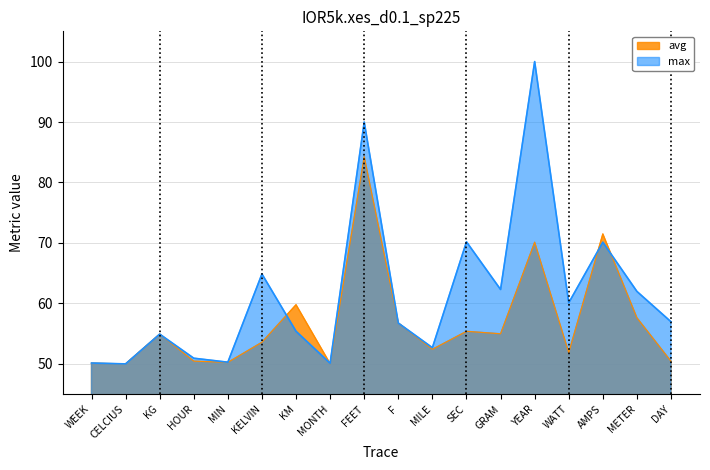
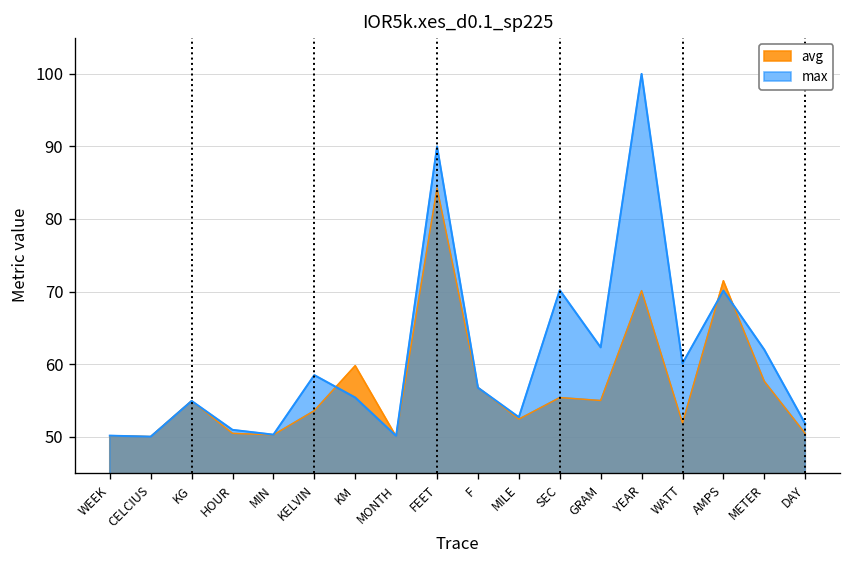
max, KELVIN: 65 -> 58
max, DAY: 57 -> 52
